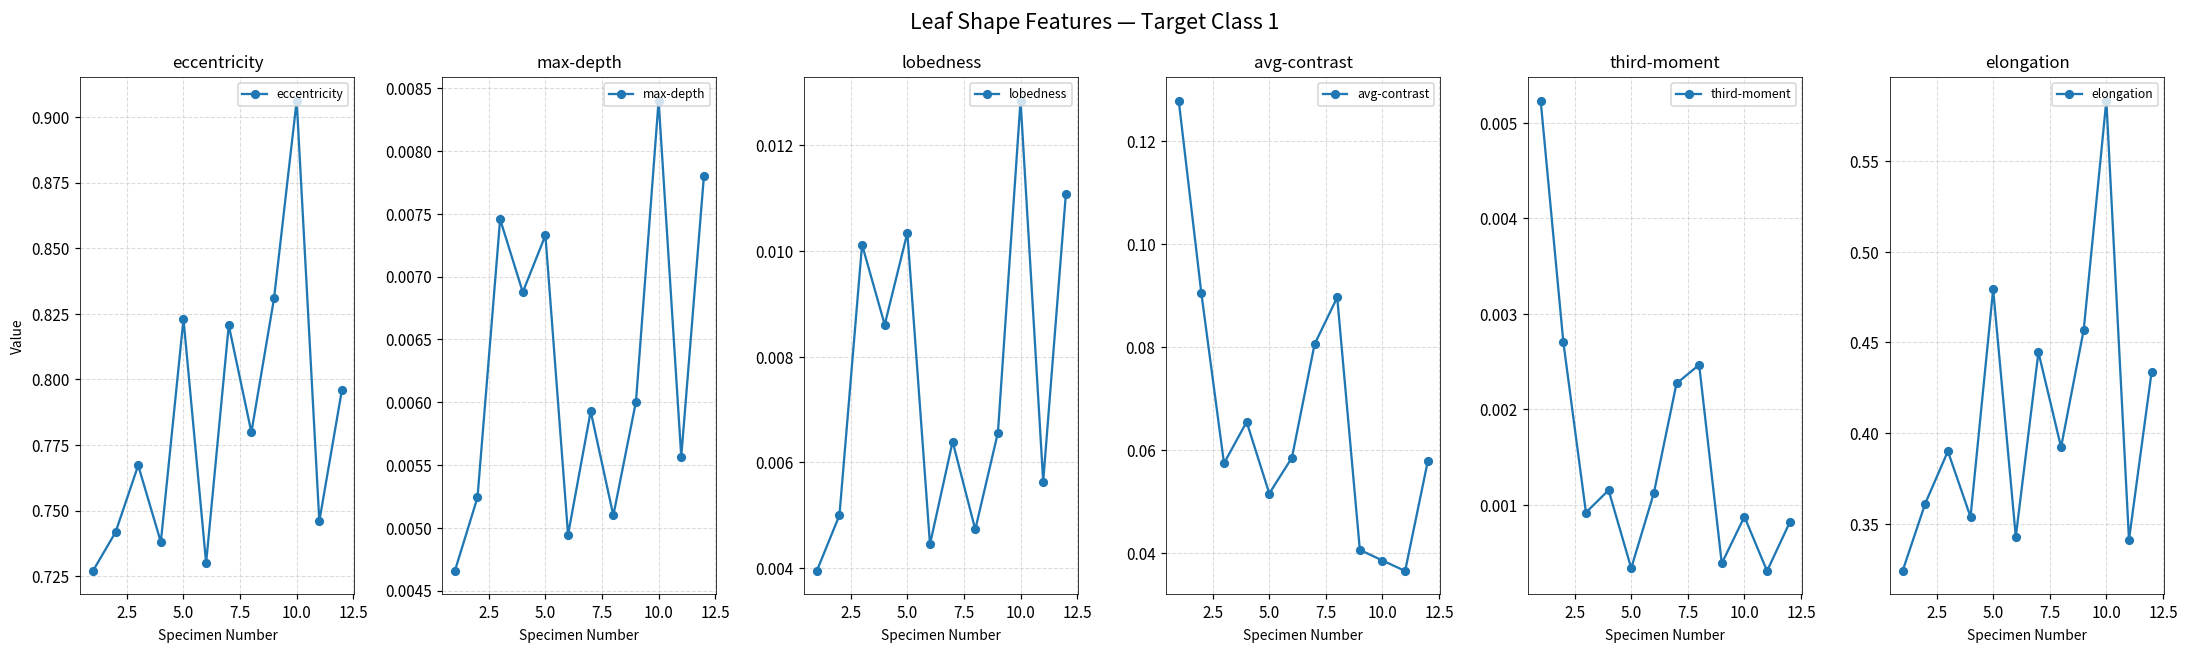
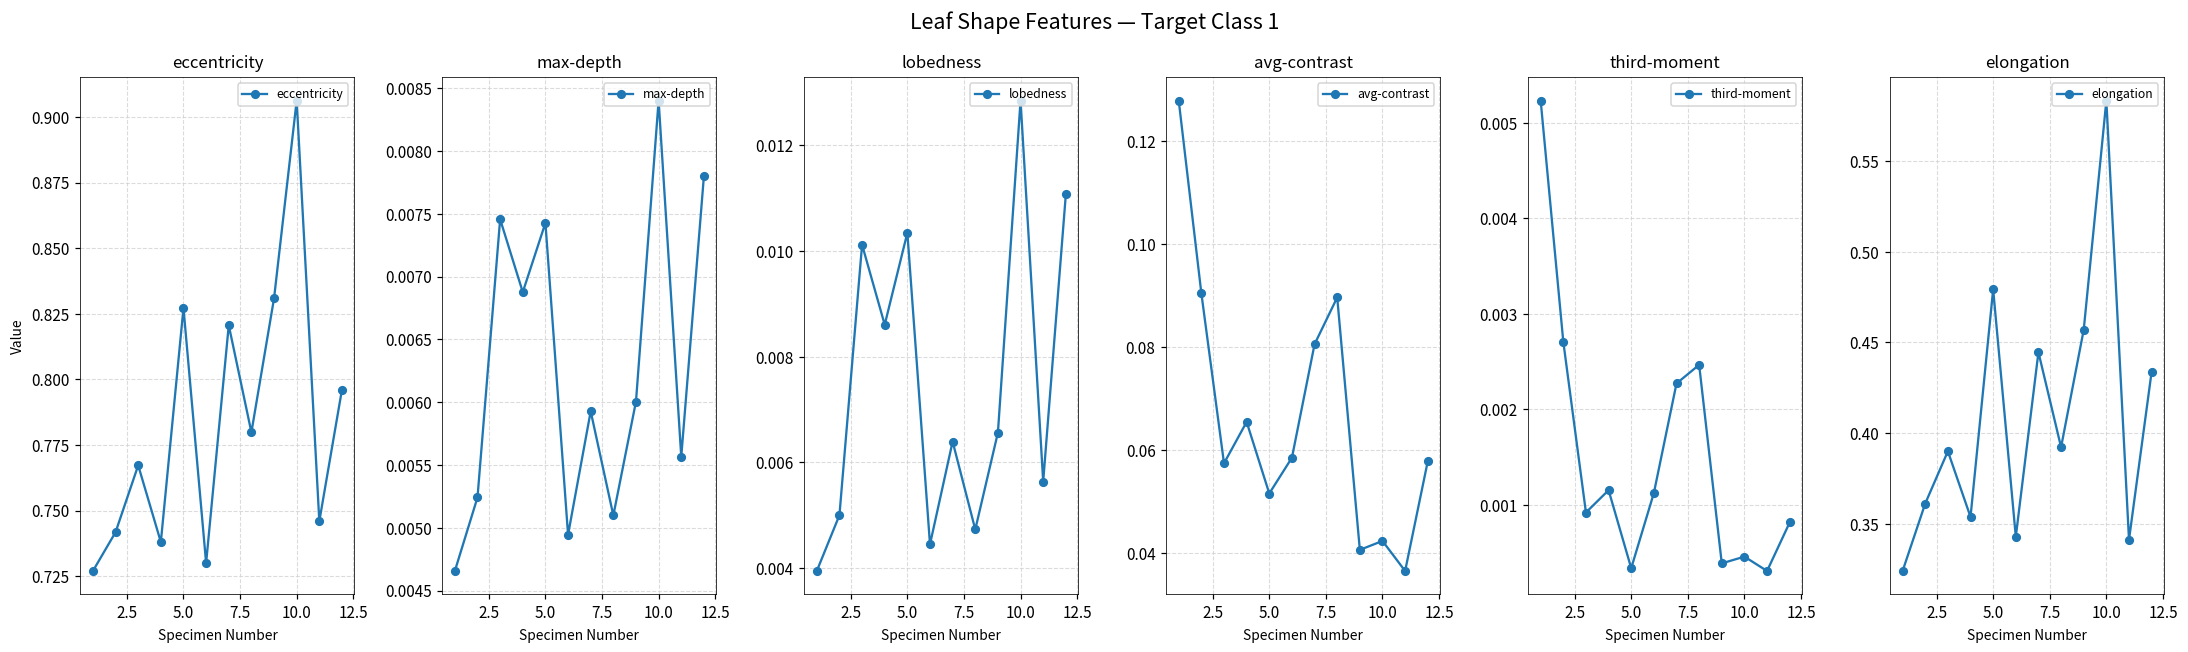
eccentricity, 5.0: 0.823 -> 0.827
max-depth, 5.0: 0.00733 -> 0.00743
avg-contrast, 10.0: 0.039 -> 0.042
third-moment, 10.0: 0.0009 -> 0.0005
